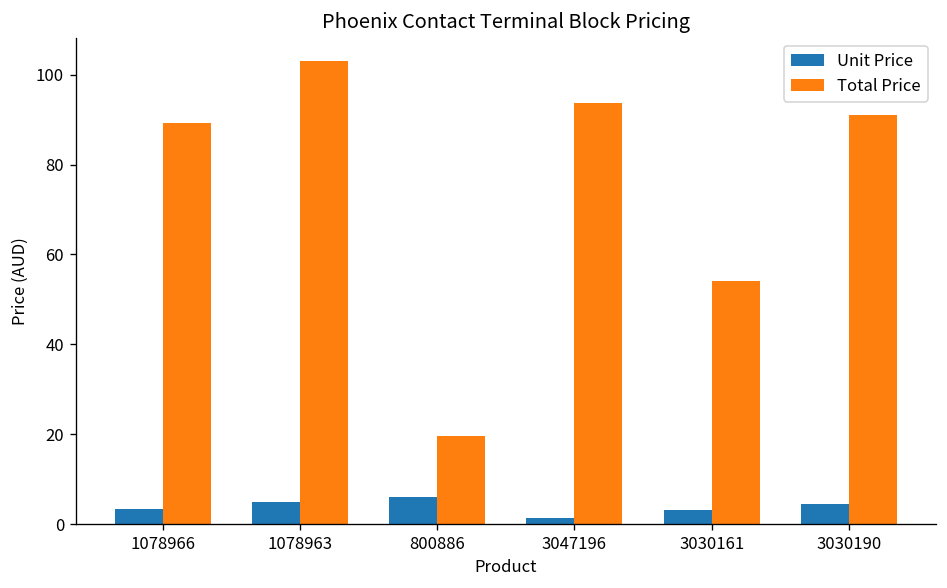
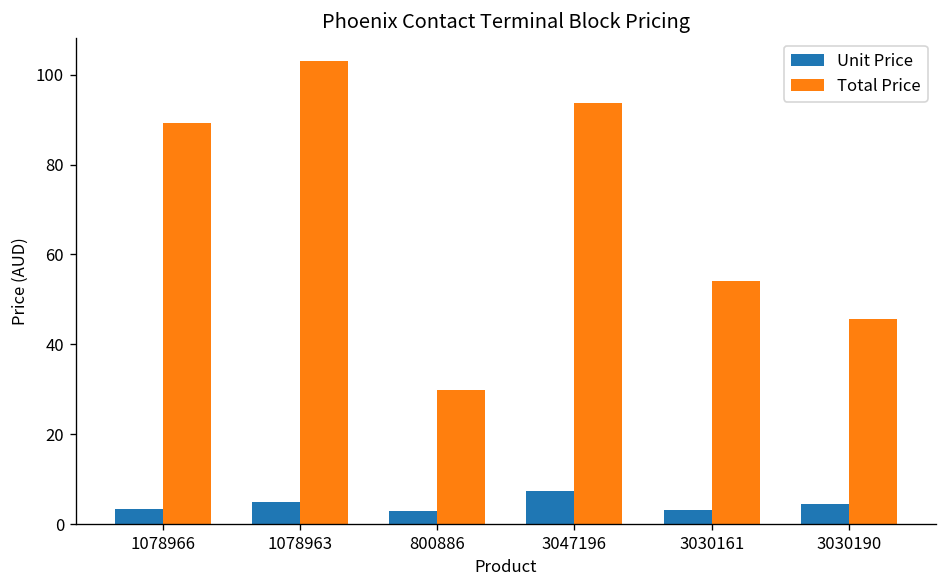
Unit Price, 800886: 6 -> 3
Total Price, 800886: 20 -> 30
Unit Price, 3047196: 1 -> 7
Total Price, 3030190: 91 -> 46
